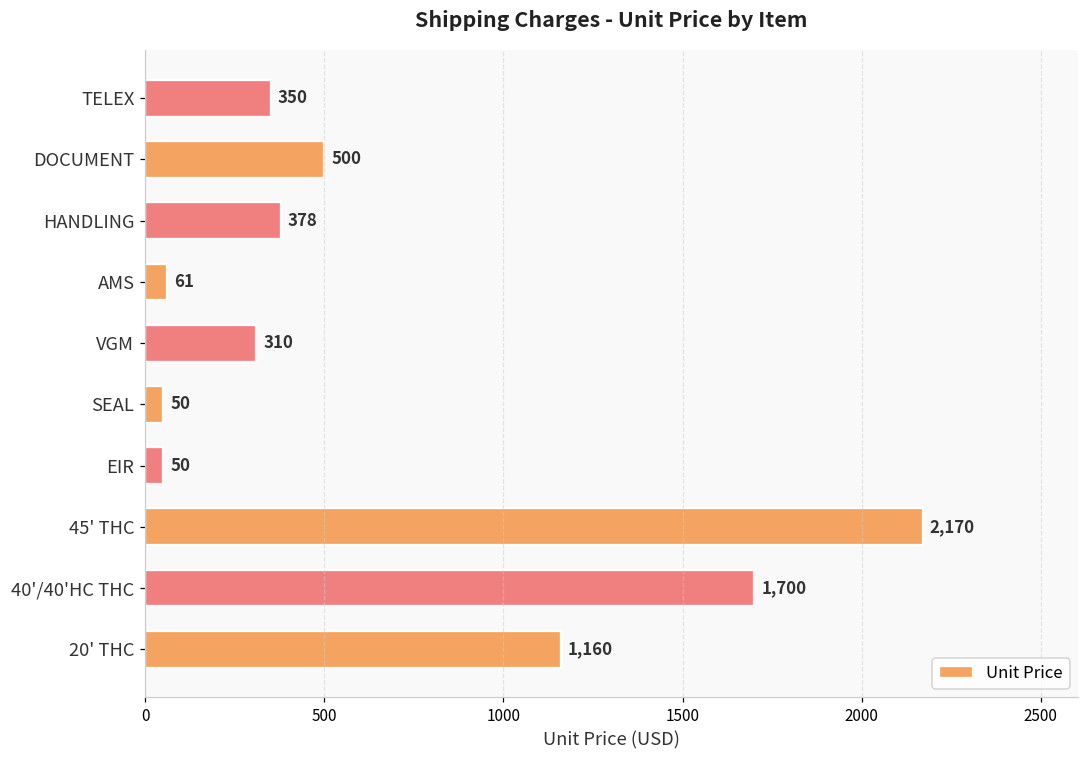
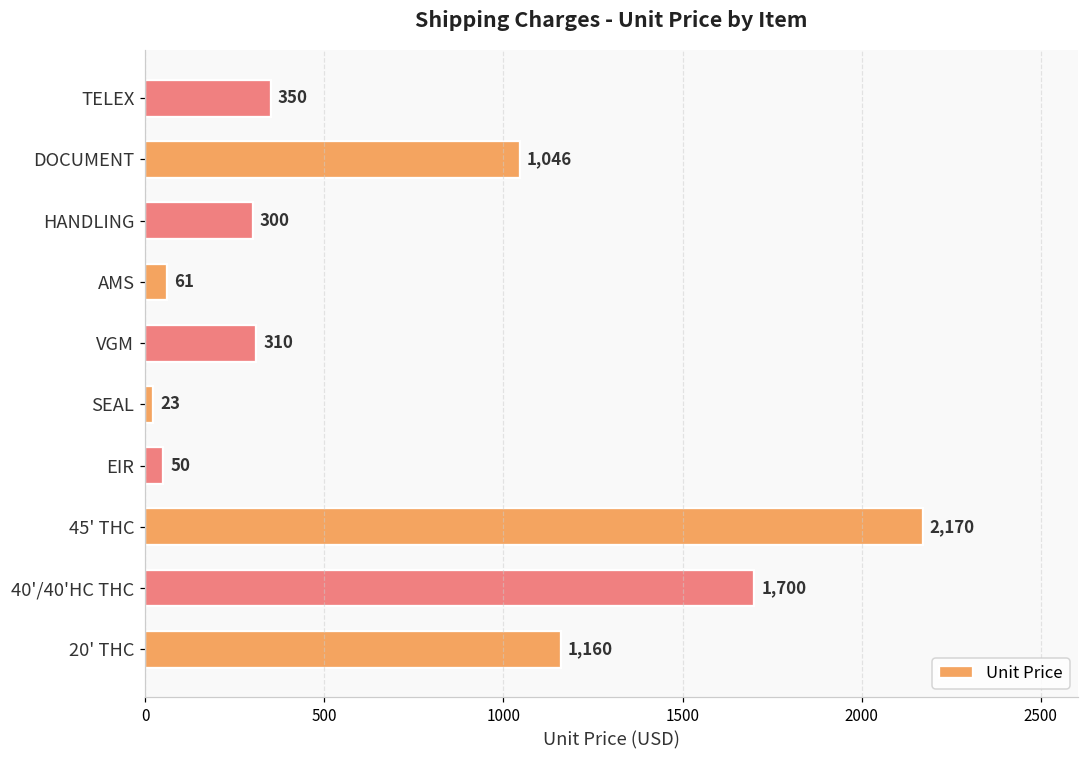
DOCUMENT: 500 -> 1,046
HANDLING: 378 -> 300
SEAL: 50 -> 23
